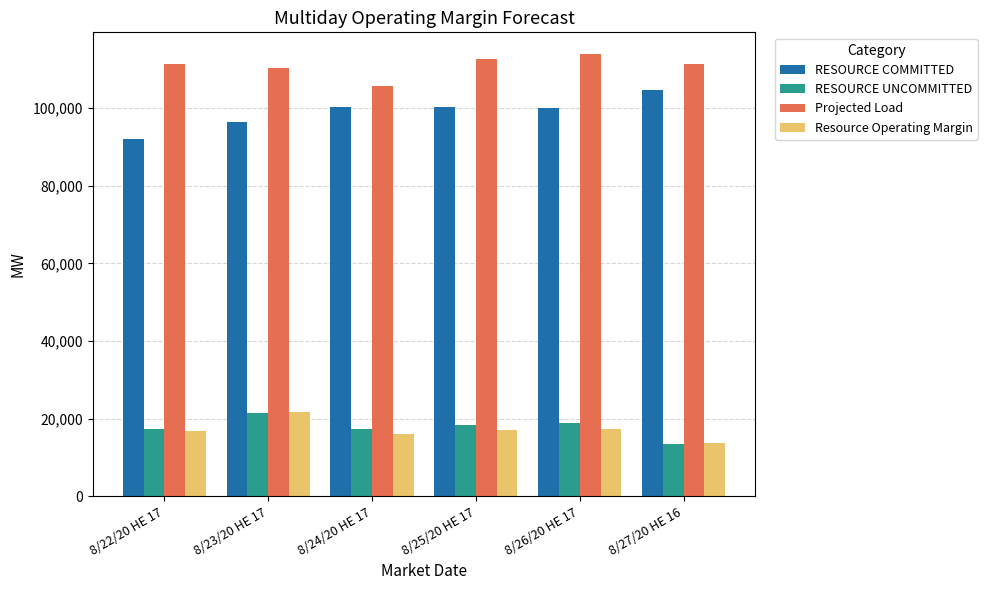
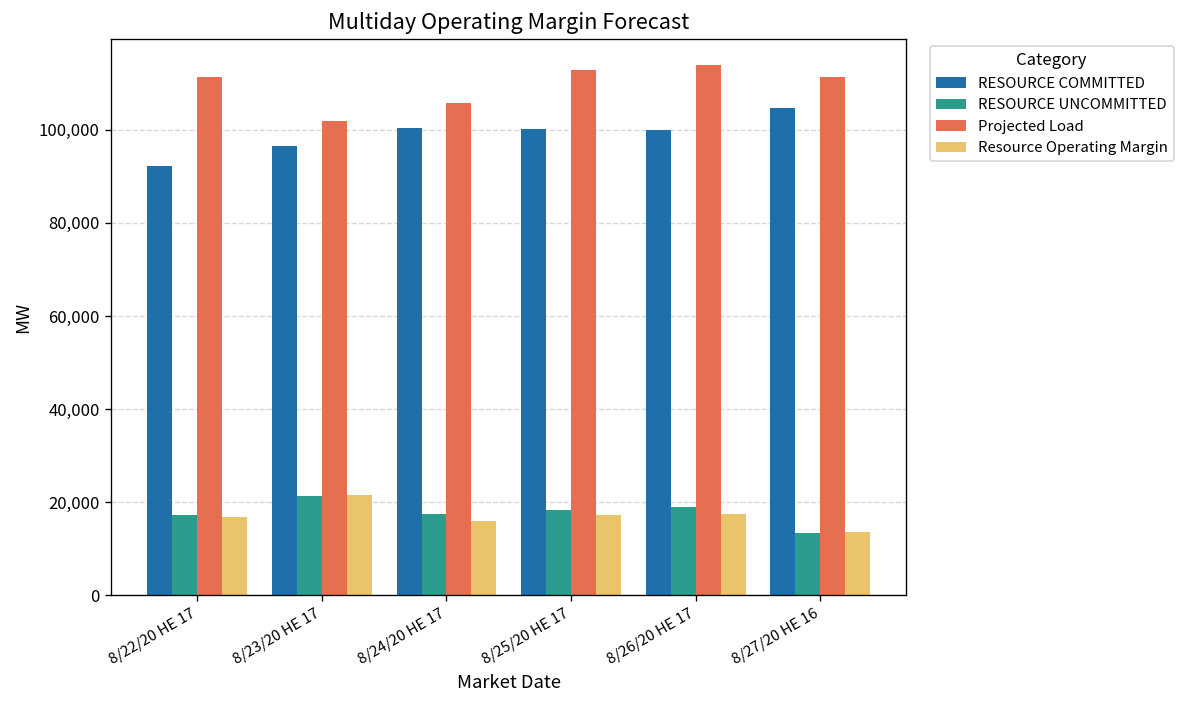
Projected Load, 8/23/20 HE 17: 110,000 -> 102,000
